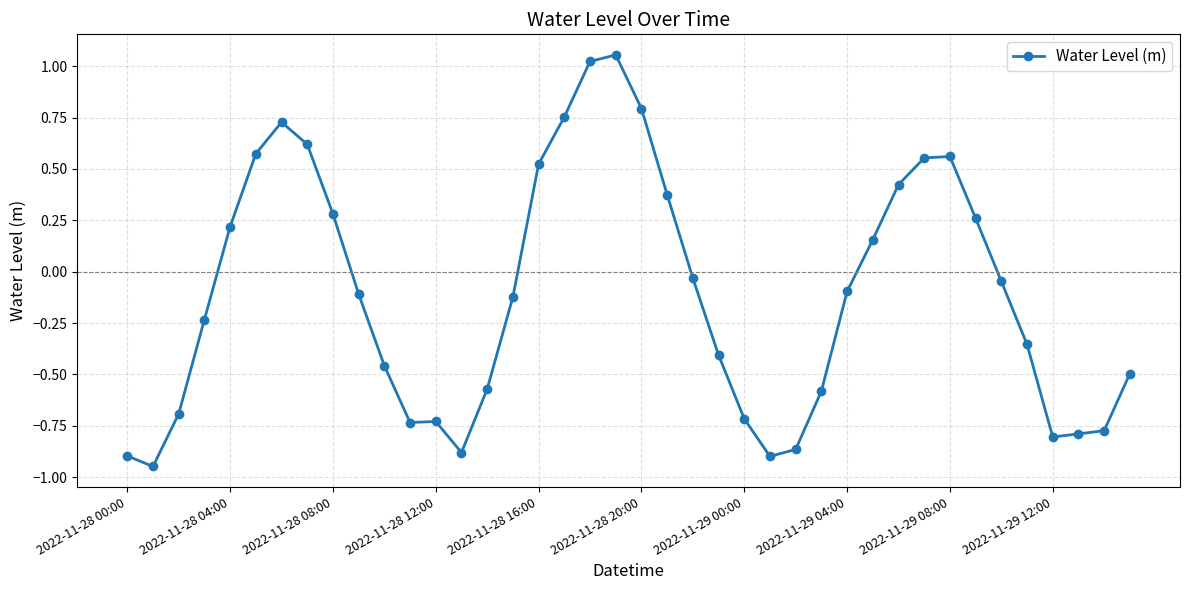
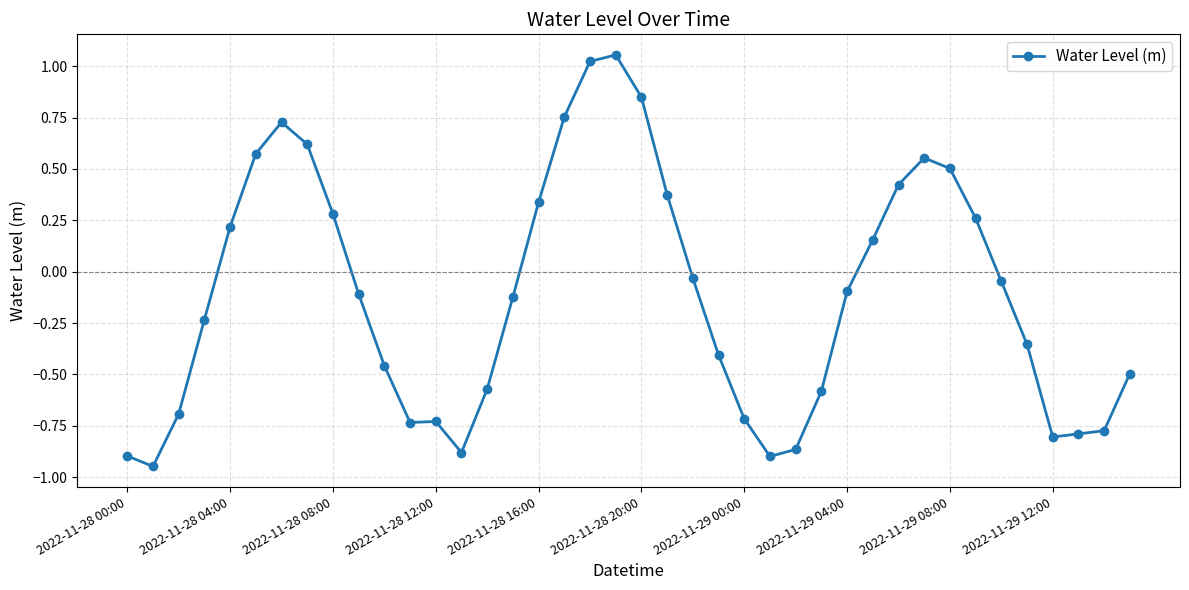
2022-11-28 16:00: 0.52 -> 0.34
2022-11-28 20:00: 0.79 -> 0.85
2022-11-29 08:00: 0.56 -> 0.50
